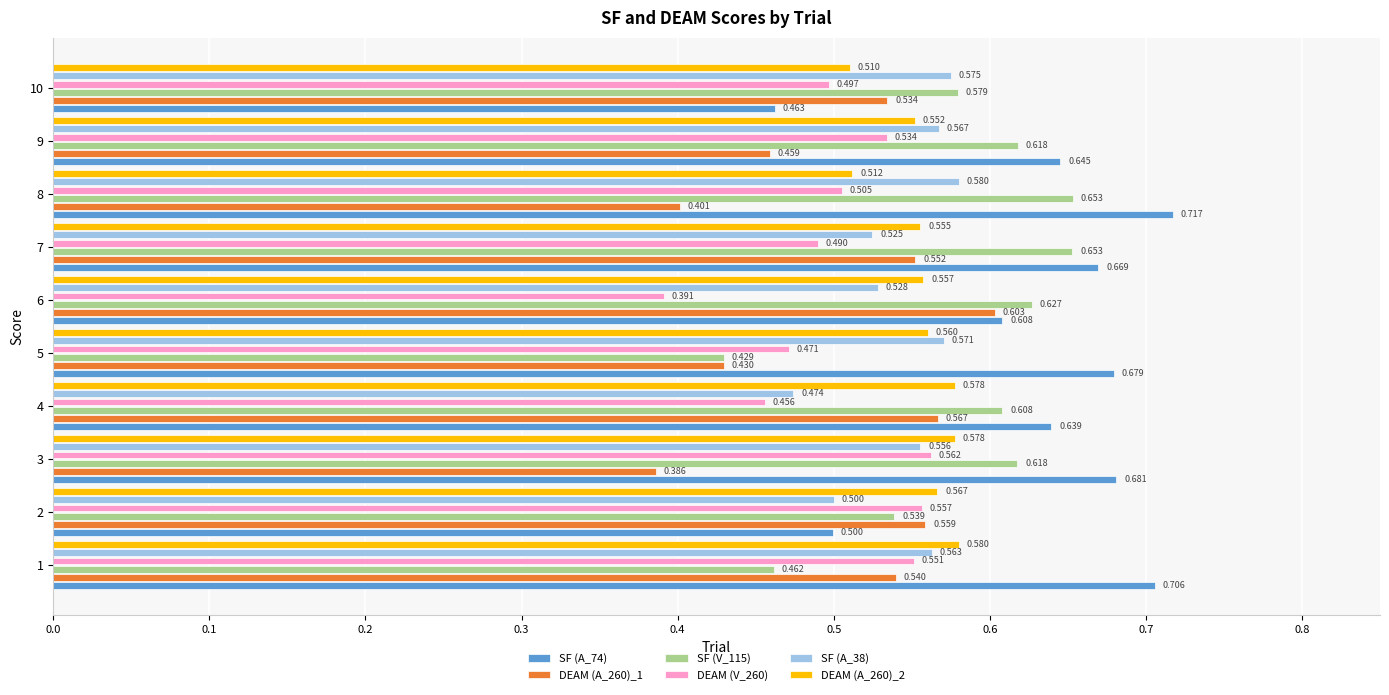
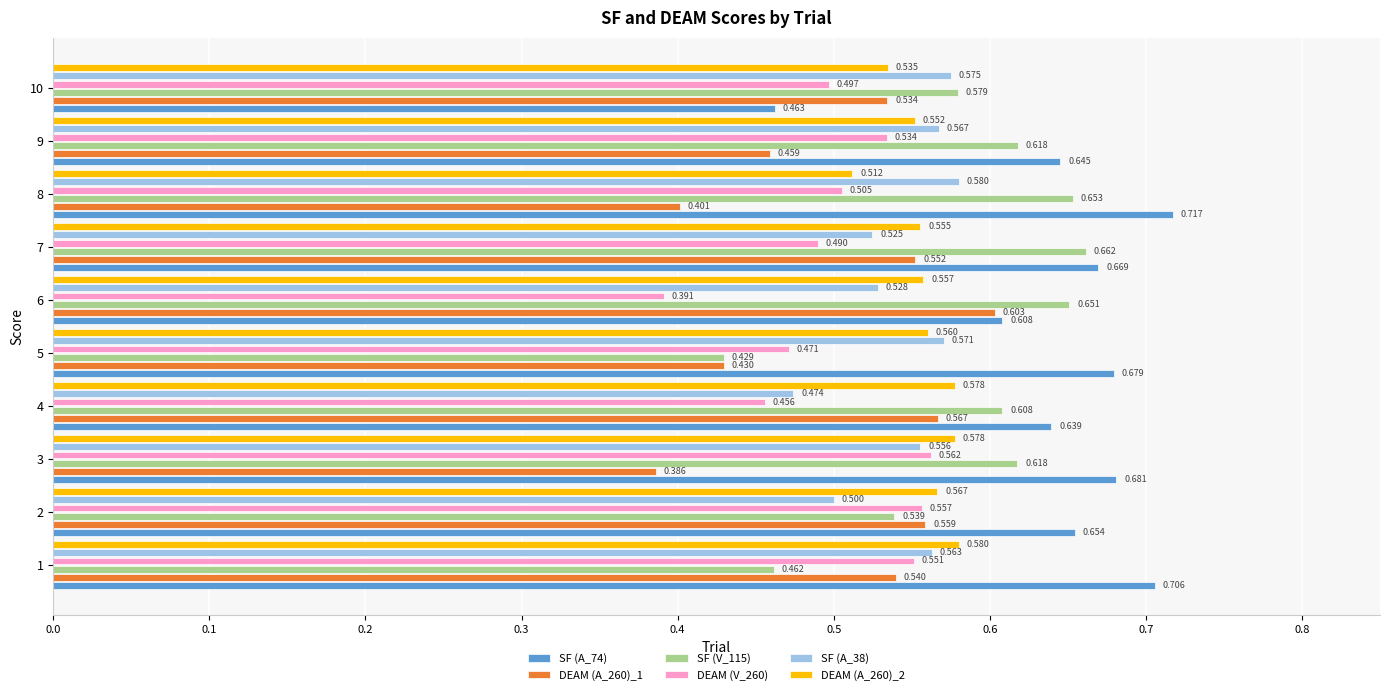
DEAM (A_260)_2, 10: 0.510 -> 0.535
SF (V_115), 7: 0.653 -> 0.662
SF (V_115), 6: 0.627 -> 0.651
SF (A_74), 2: 0.500 -> 0.654
